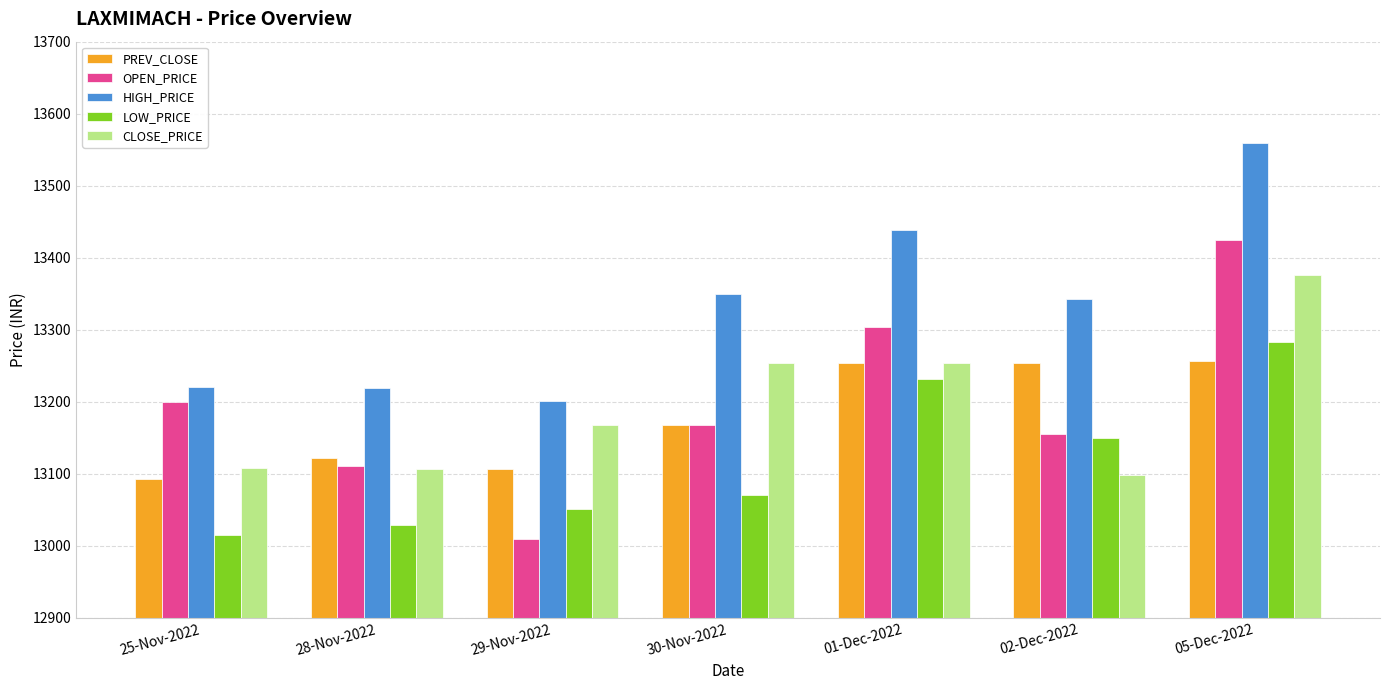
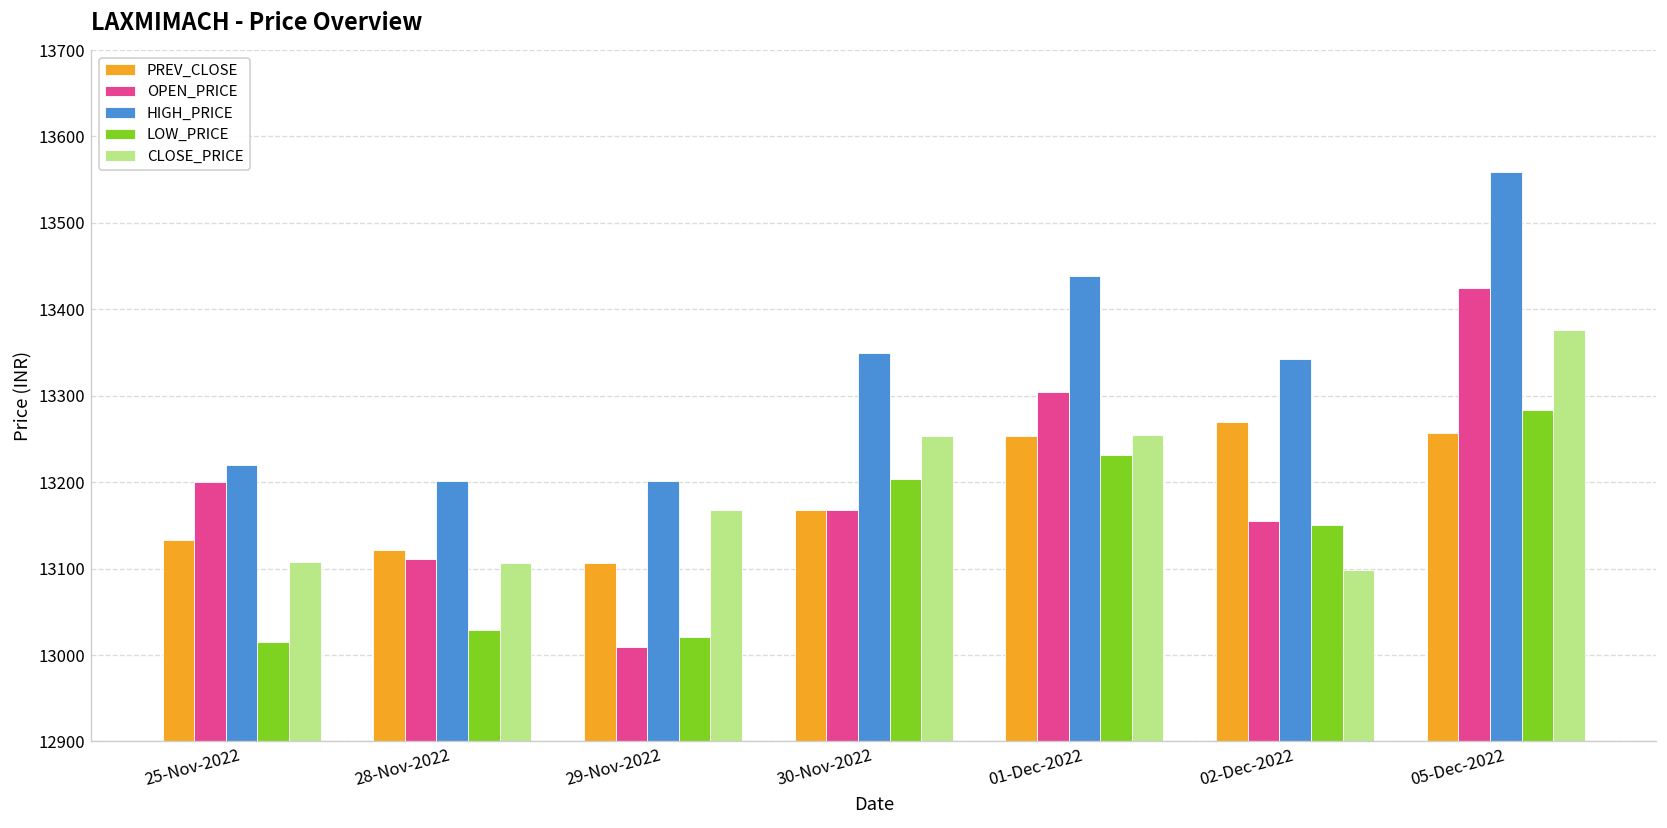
PREV_CLOSE, 25-Nov-2022: 13090 -> 13130
HIGH_PRICE, 28-Nov-2022: 13220 -> 13200
LOW_PRICE, 29-Nov-2022: 13050 -> 13020
LOW_PRICE, 30-Nov-2022: 13070 -> 13200
PREV_CLOSE, 02-Dec-2022: 13250 -> 13270
